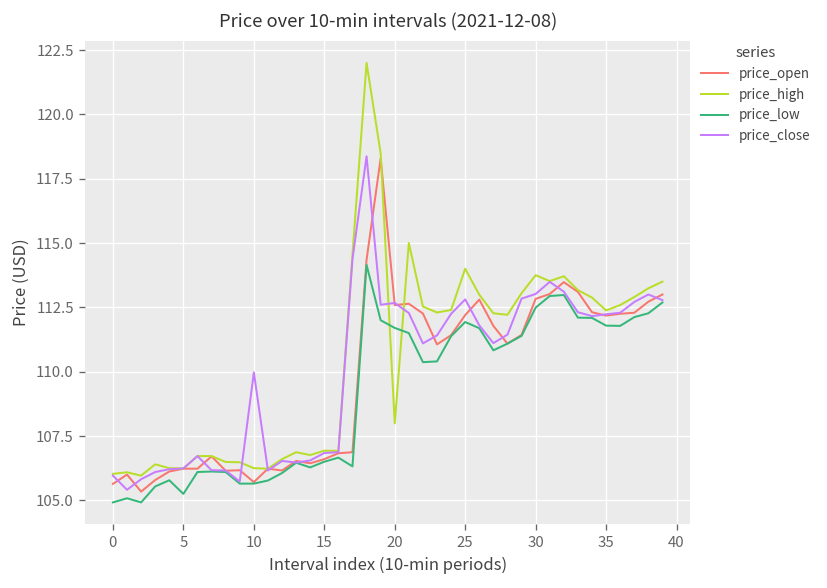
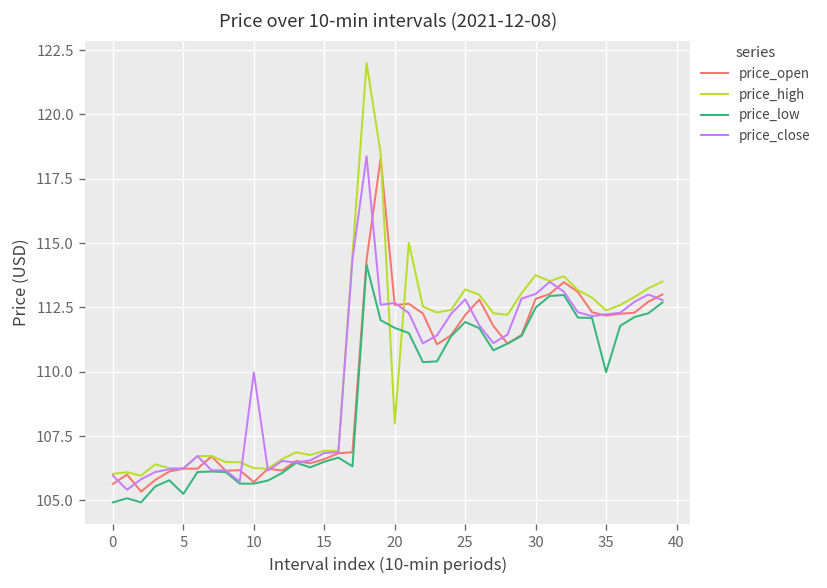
price_high, 25: 114.0 -> 113.2
price_low, 35: 111.8 -> 110.0
